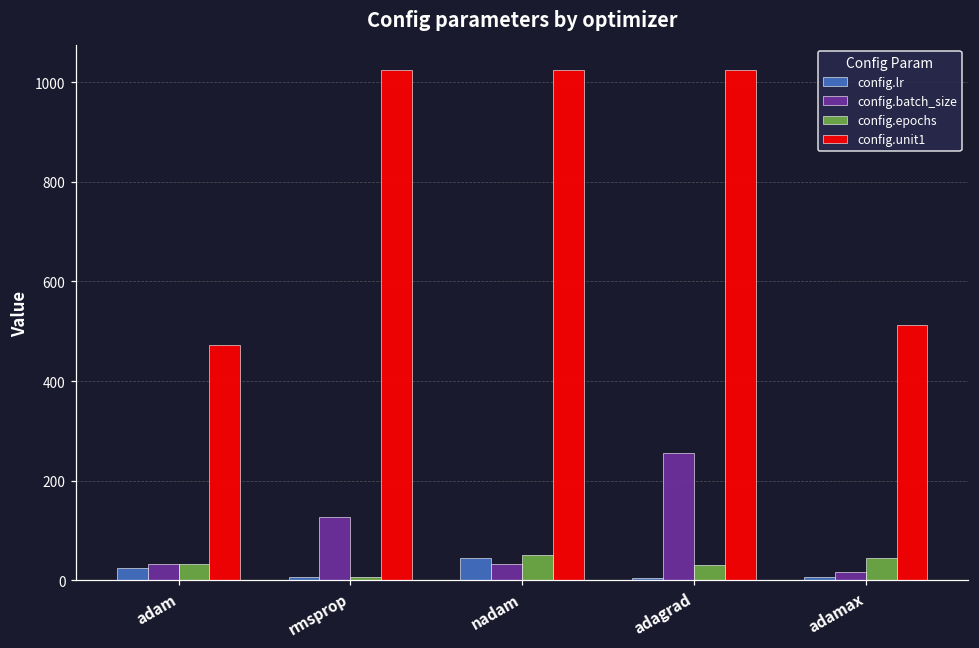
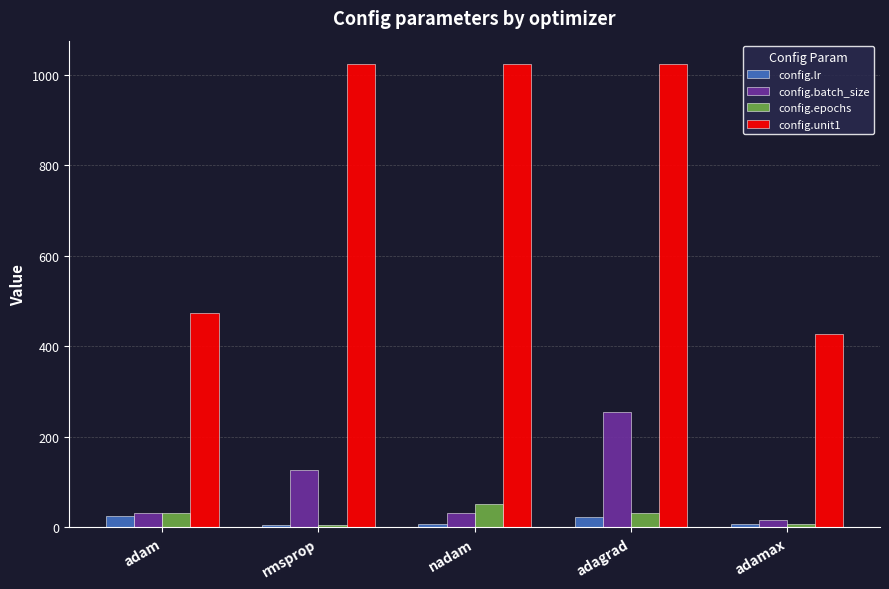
config.lr, nadam: 40 -> 10
config.lr, adagrad: 0 -> 20
config.epochs, adamax: 40 -> 10
config.unit1, adamax: 510 -> 430
